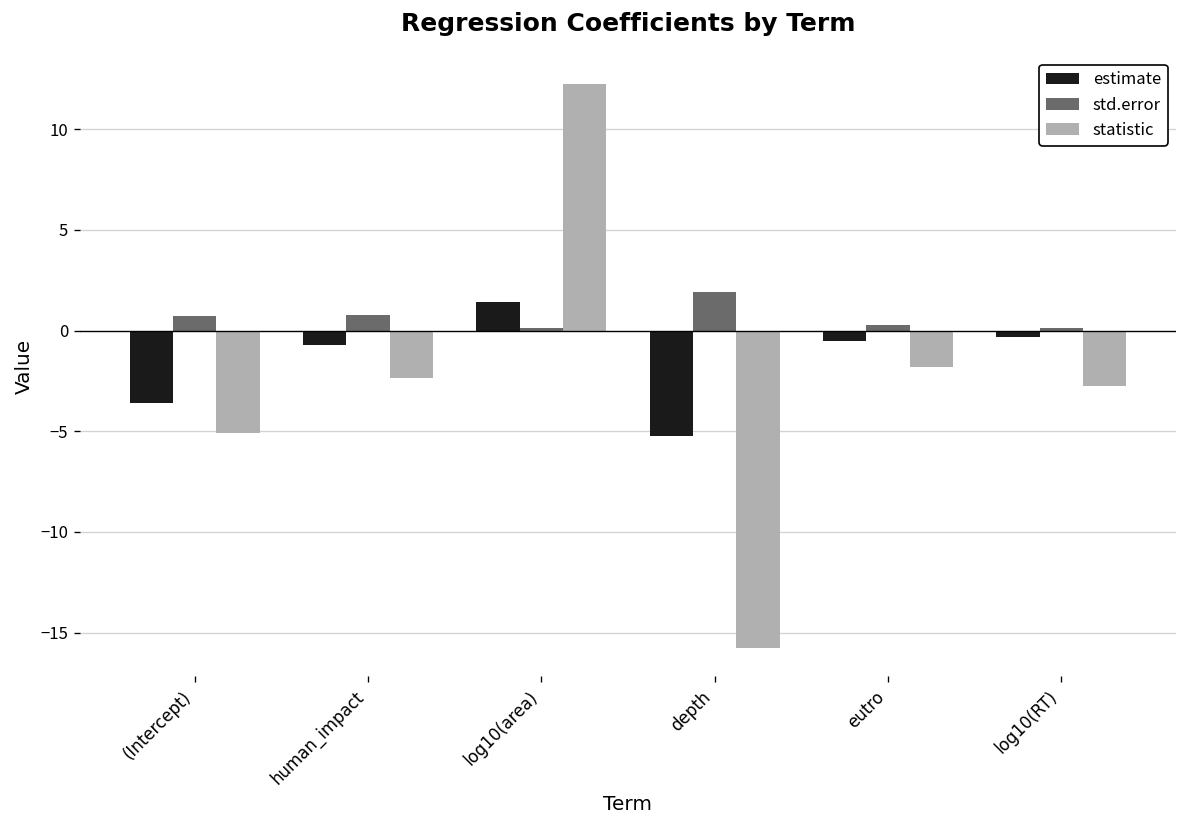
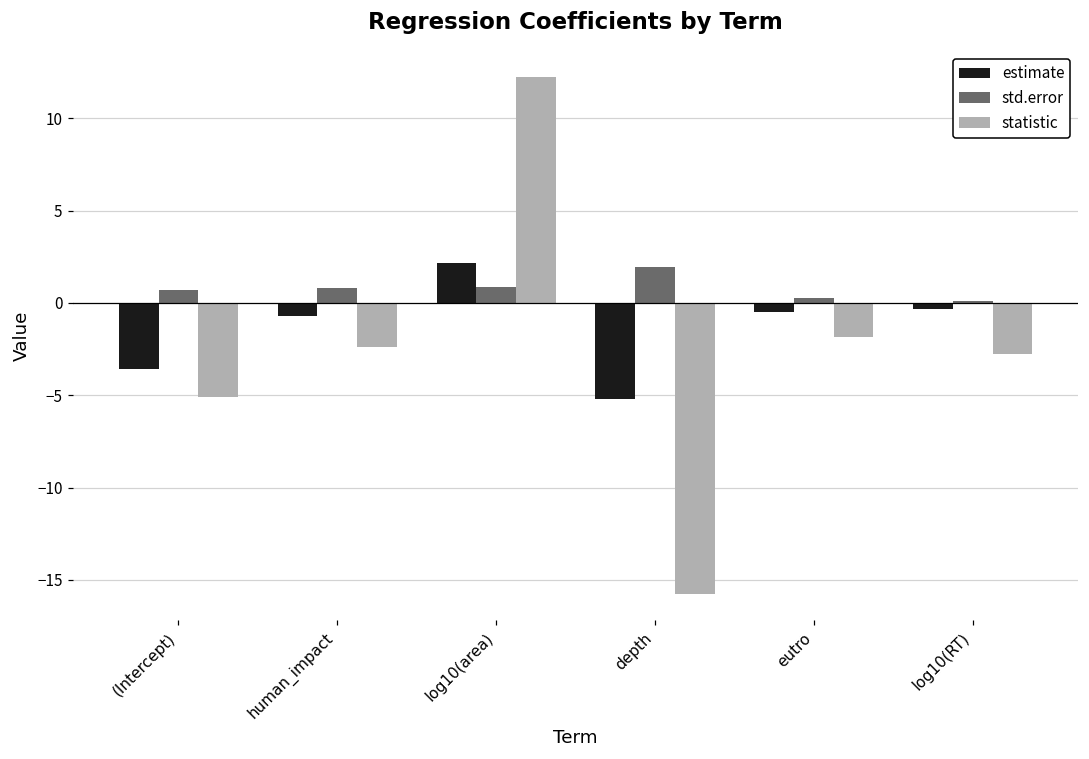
estimate, log10(area): 1.4 -> 2.1
std.error, log10(area): 0.1 -> 0.9
